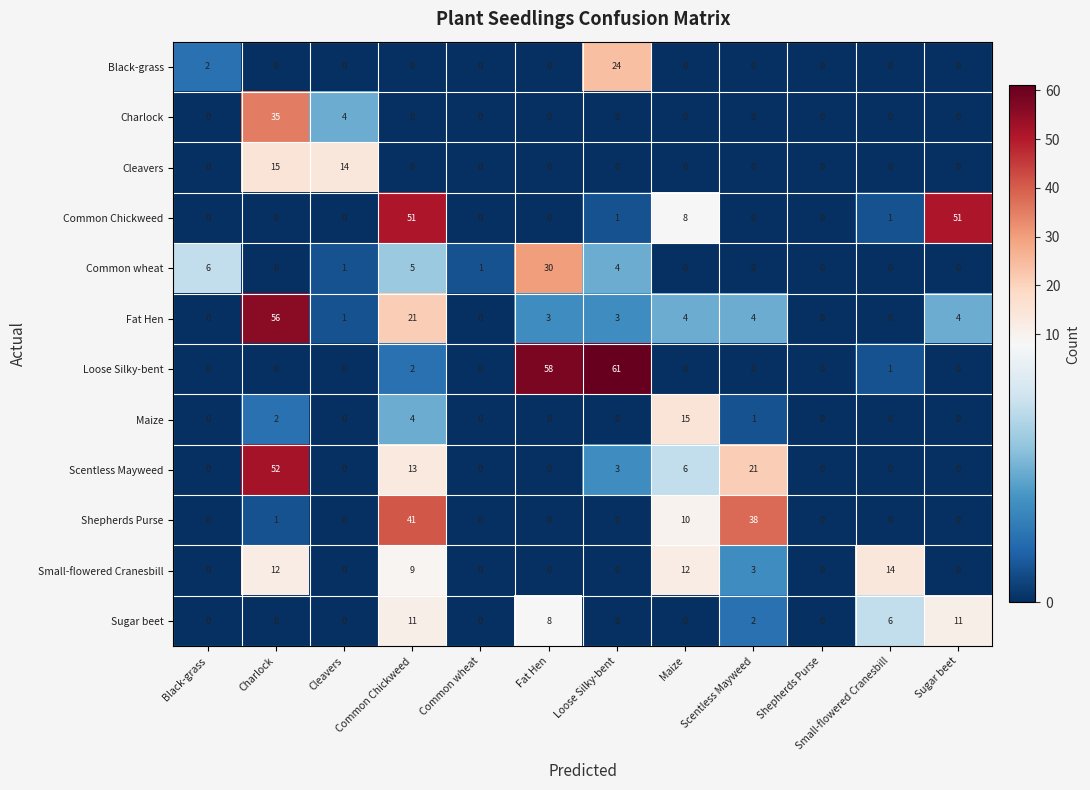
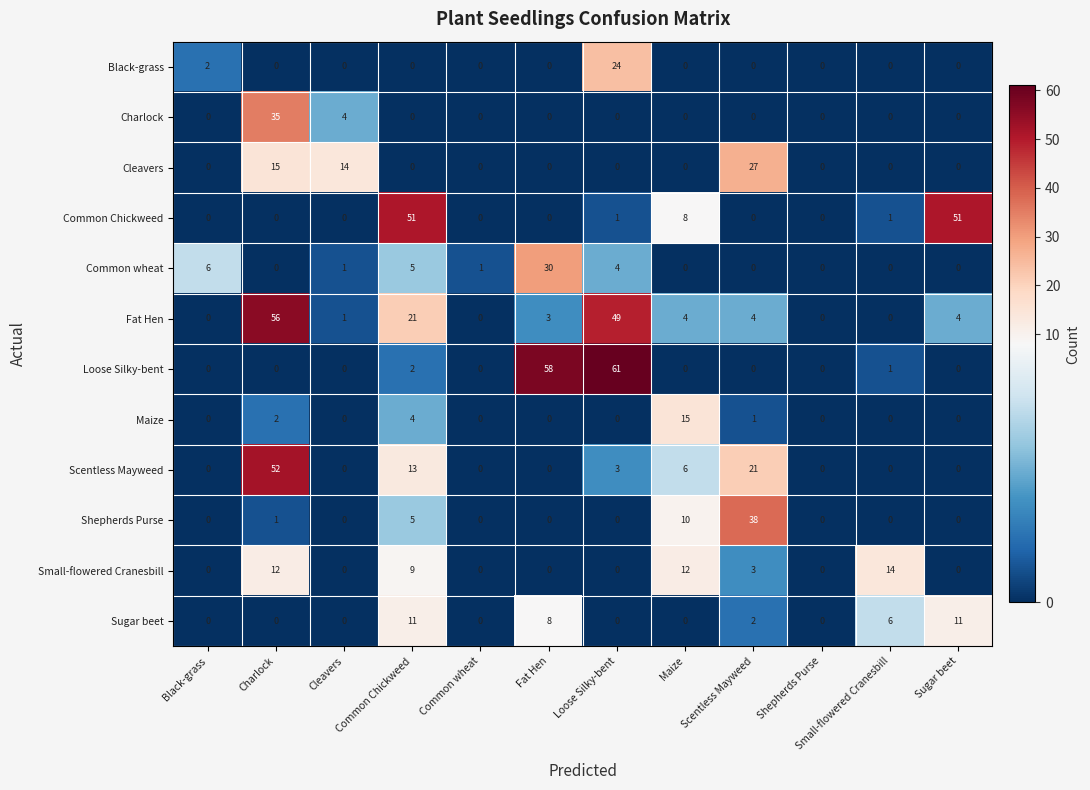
Cleavers, Scentless Mayweed: 0 -> 27
Fat Hen, Loose Silky-bent: 3 -> 49
Shepherds Purse, Common Chickweed: 41 -> 5
